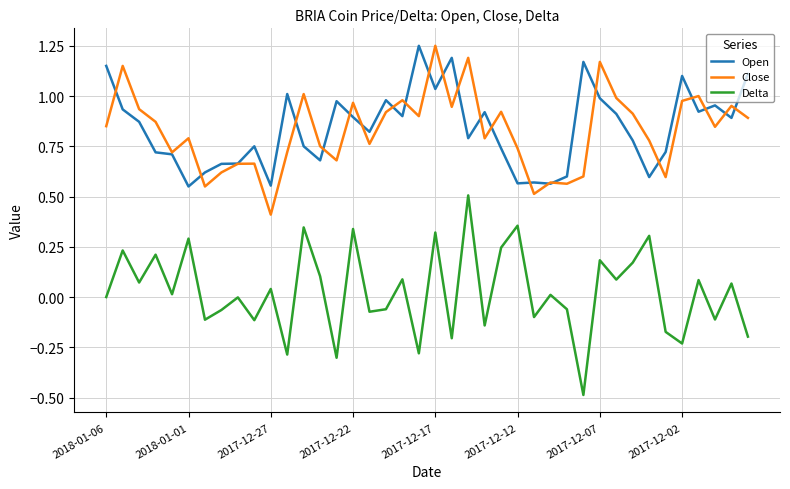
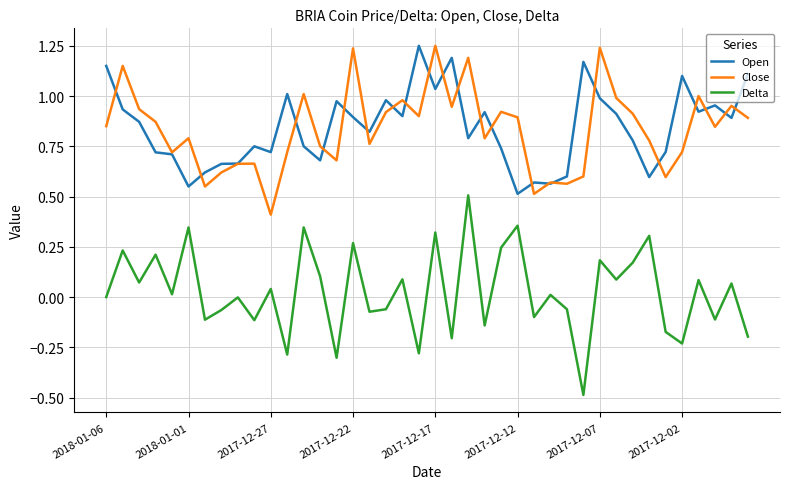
Delta, 2018-01-01: 0.29 -> 0.35
Open, 2017-12-27: 0.55 -> 0.72
Close, 2017-12-22: 0.97 -> 1.24
Delta, 2017-12-22: 0.34 -> 0.27
Open, 2017-12-12: 0.57 -> 0.51
Close, 2017-12-12: 0.74 -> 0.89
Close, 2017-12-07: 1.17 -> 1.24
Close, 2017-12-02: 0.98 -> 0.72
